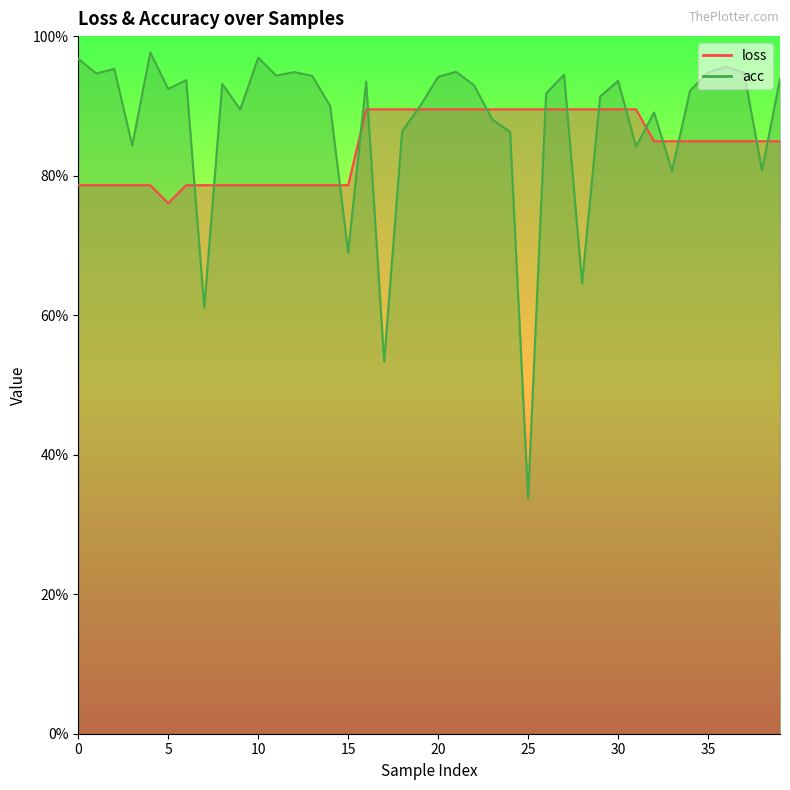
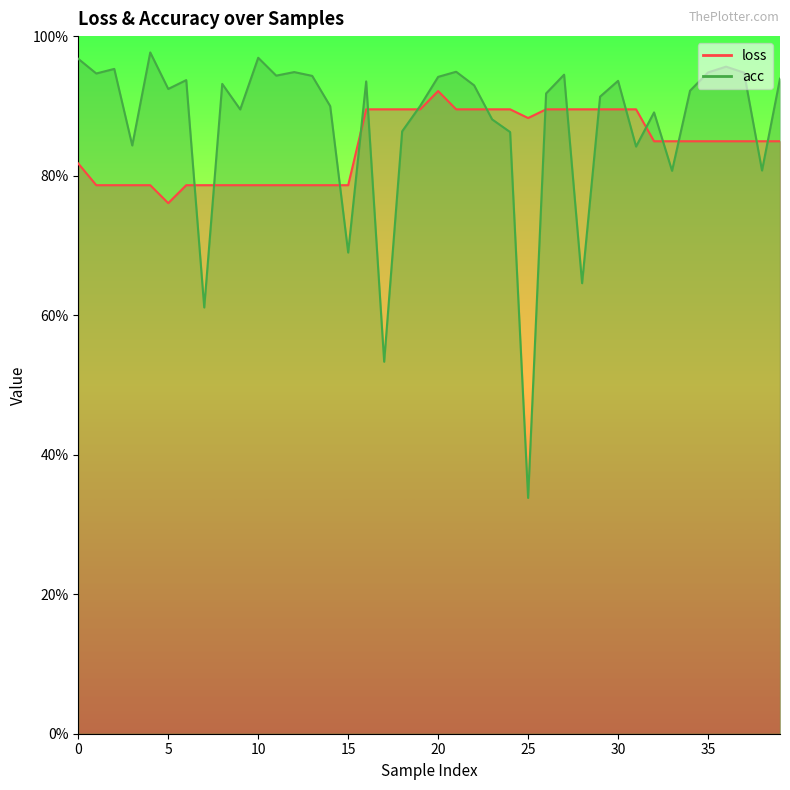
loss, 0: 79% -> 82%
loss, 20: 90% -> 92%
loss, 25: 90% -> 88%
